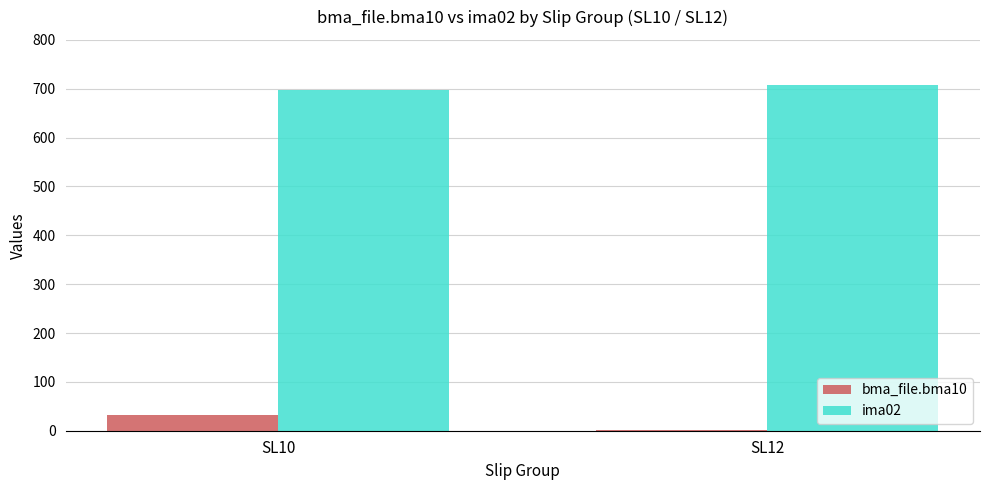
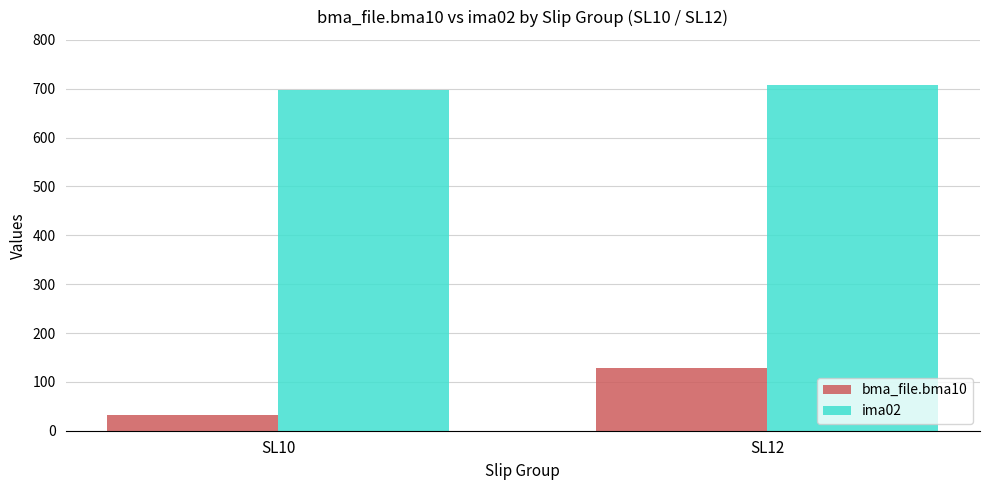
bma_file.bma10, SL12: 0 -> 130
